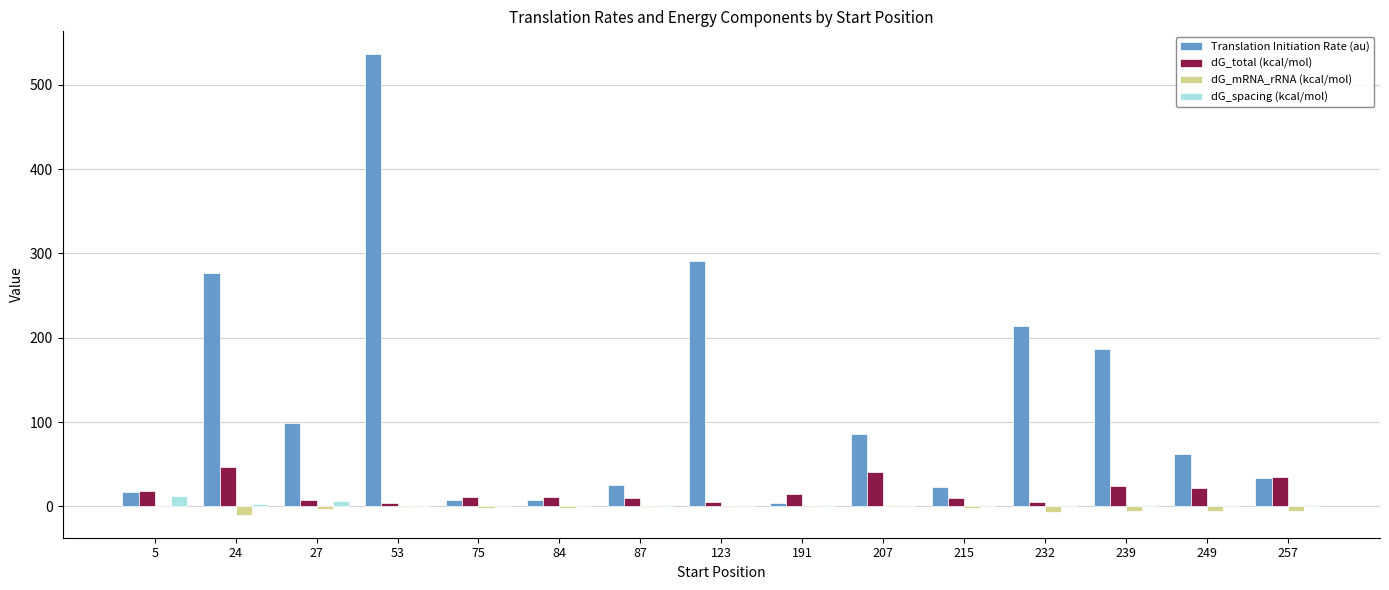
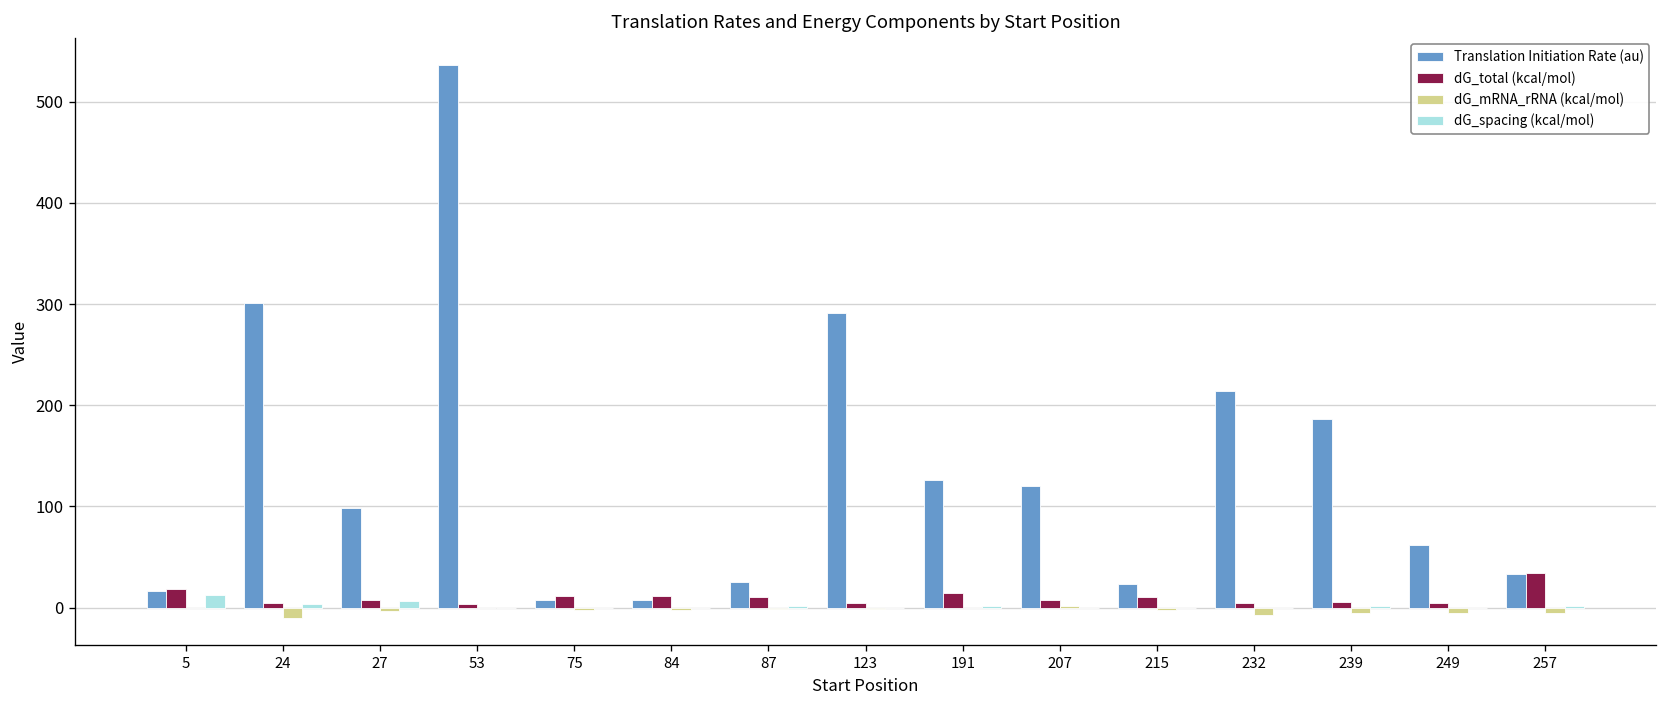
Translation Initiation Rate (au), 24: 280 -> 300
dG_total (kcal/mol), 24: 50 -> 0
Translation Initiation Rate (au), 191: 0 -> 130
Translation Initiation Rate (au), 207: 90 -> 120
dG_total (kcal/mol), 207: 40 -> 10
dG_total (kcal/mol), 239: 20 -> 10
dG_total (kcal/mol), 249: 20 -> 0
